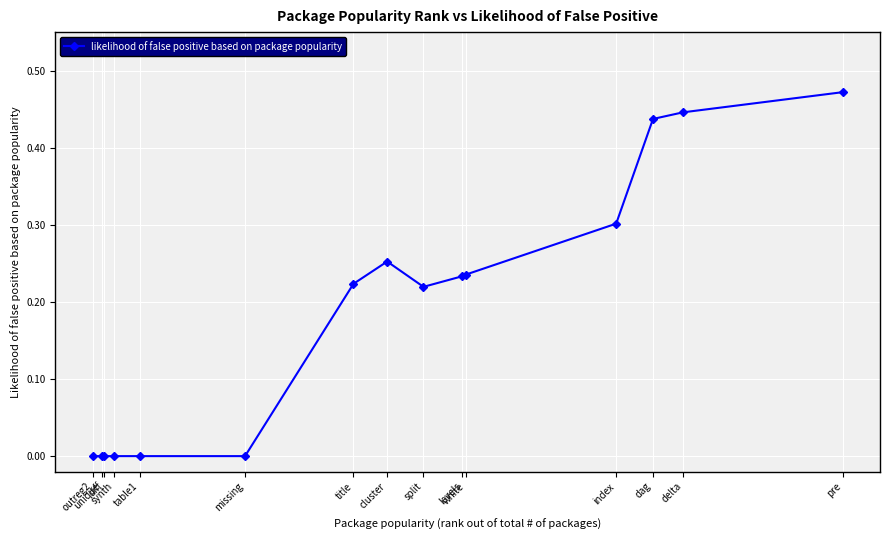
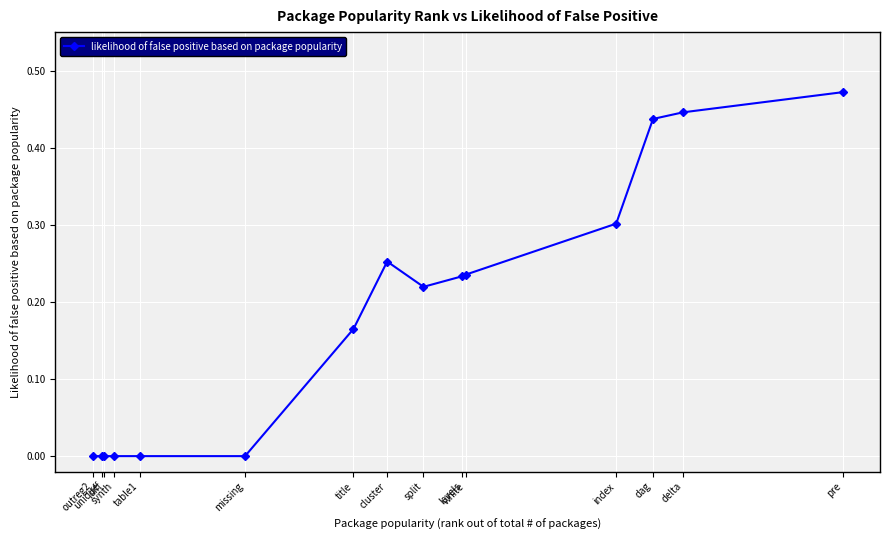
title: 0.22 -> 0.16
